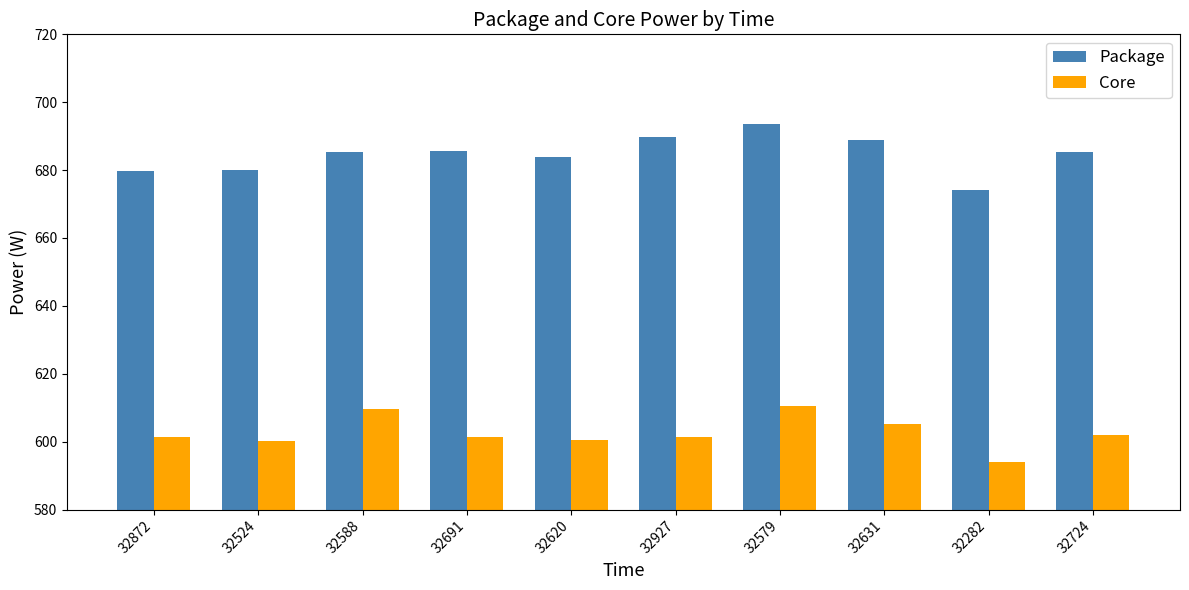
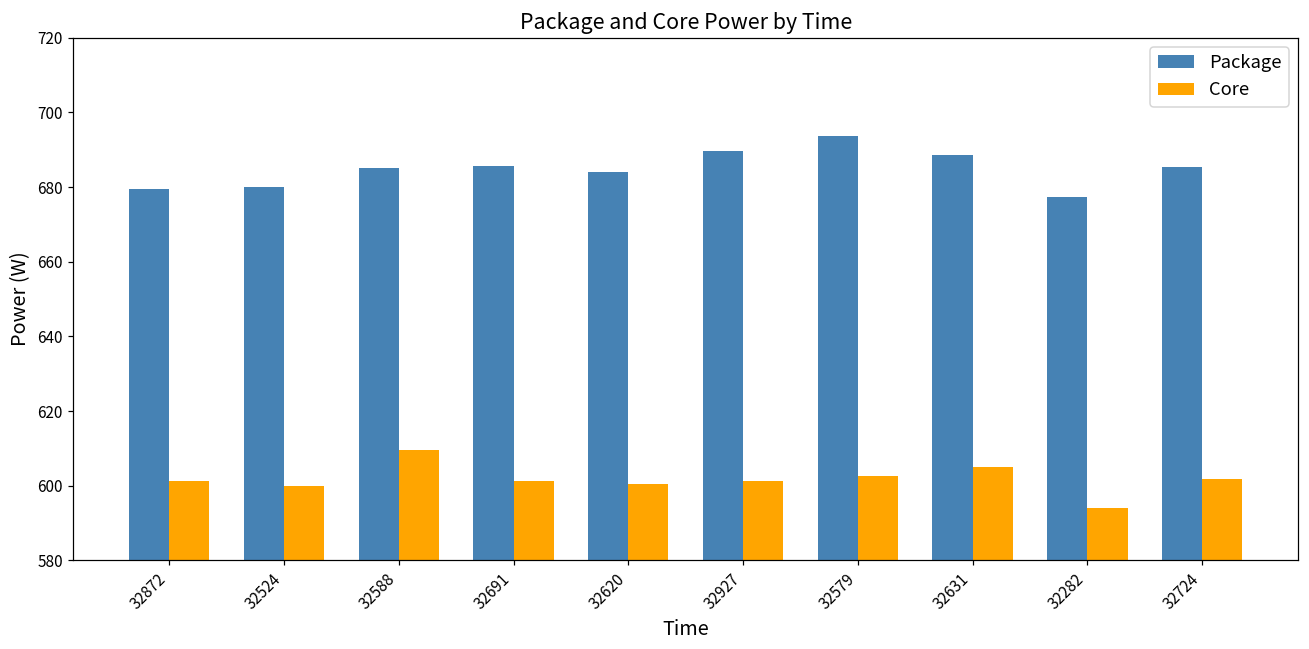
Core, 32579: 610 -> 602
Package, 32282: 674 -> 677
